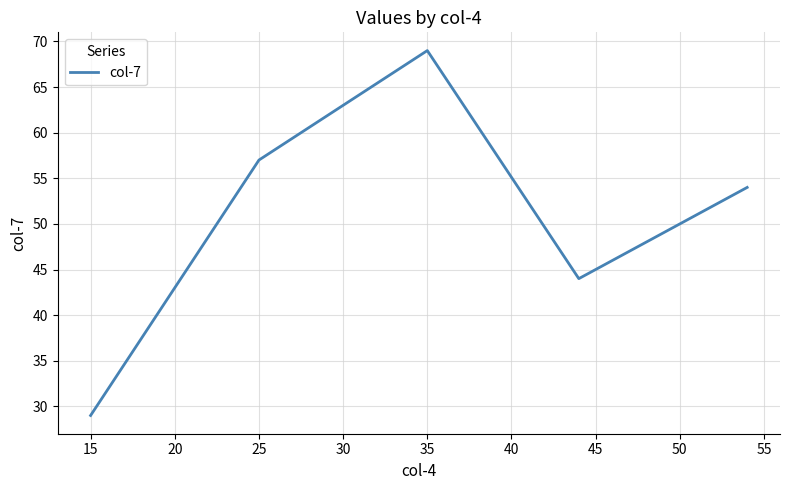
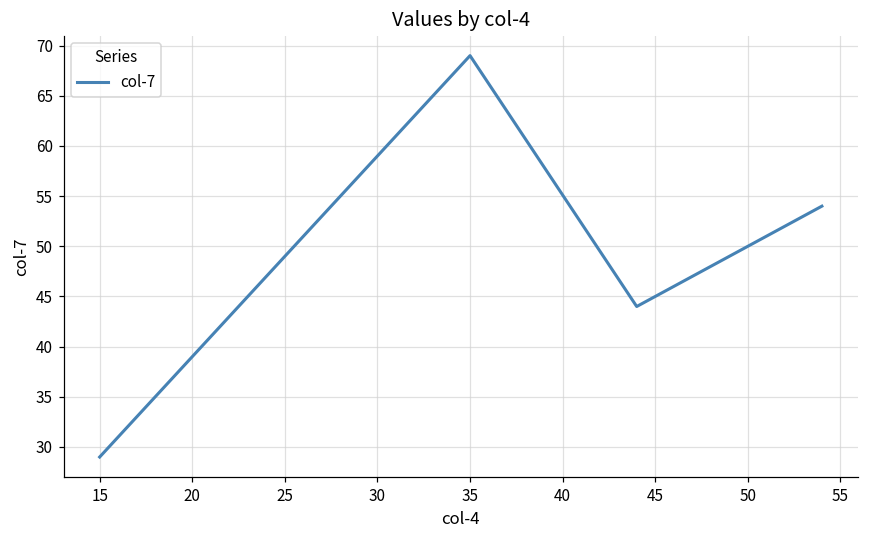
25: 57 -> 49
